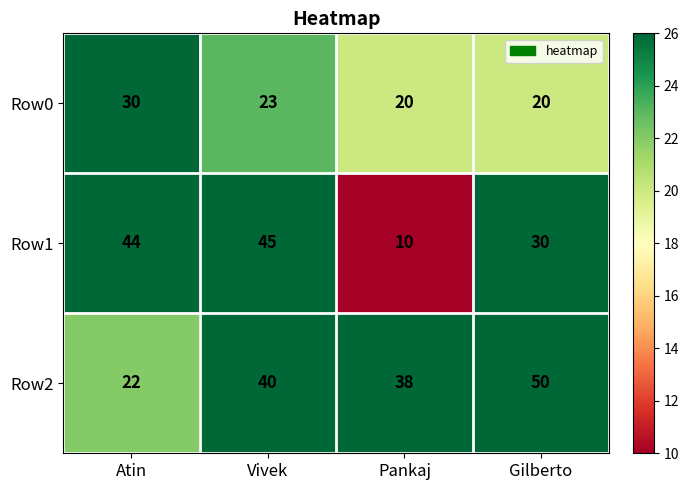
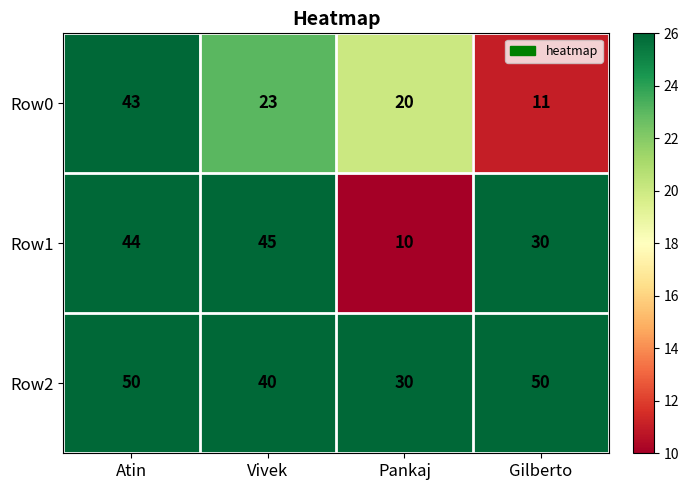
Row0, Atin: 30 -> 43
Row0, Gilberto: 20 -> 11
Row2, Atin: 22 -> 50
Row2, Pankaj: 38 -> 30
